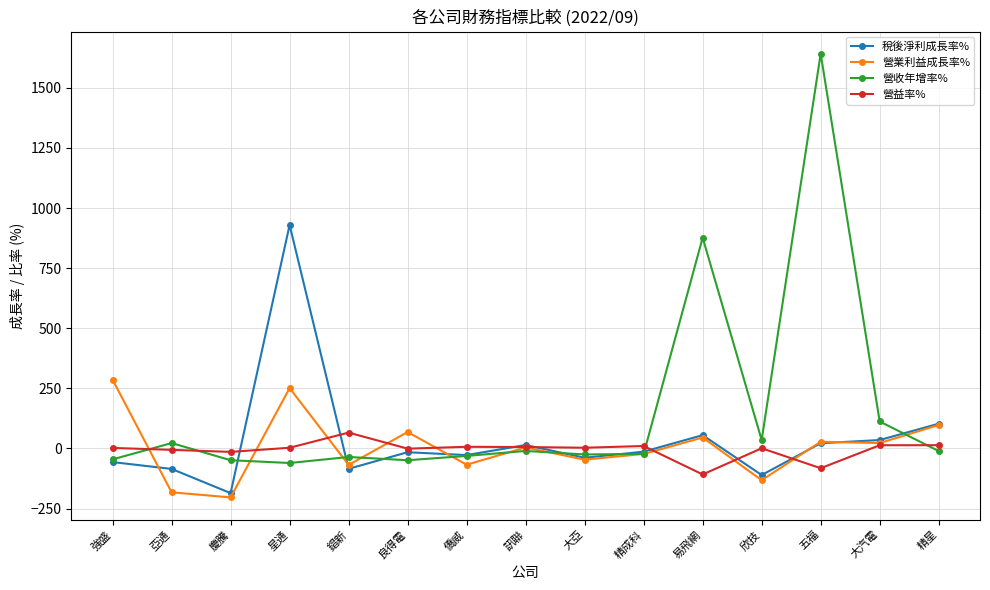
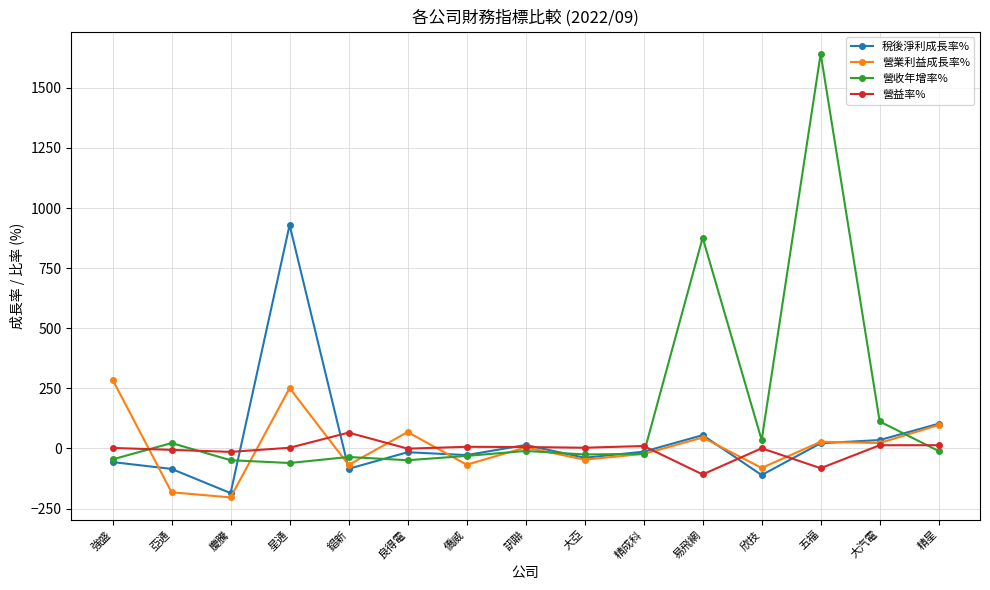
營業利益成長率%, 欣技: -130 -> -80
